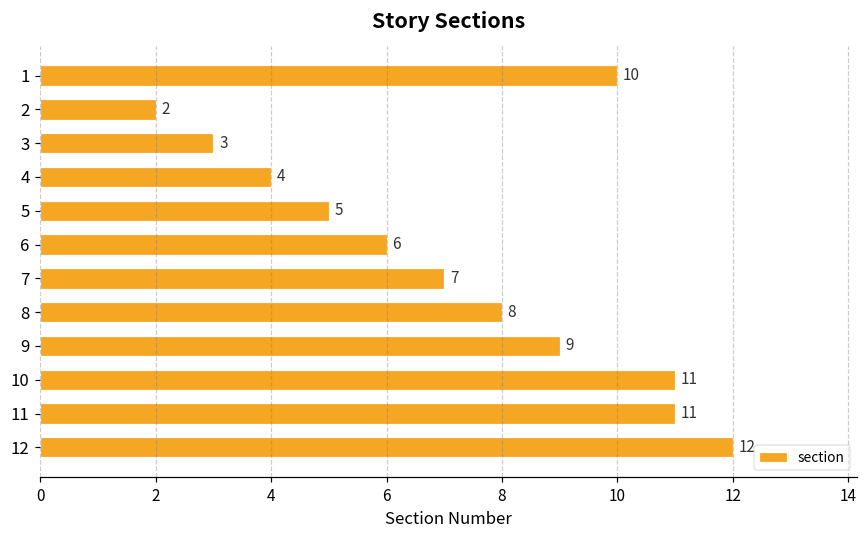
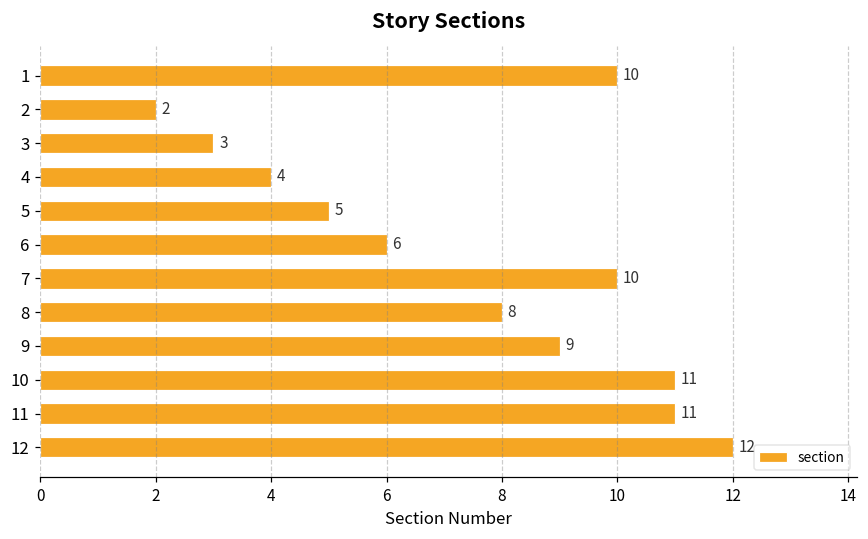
7: 7 -> 10
